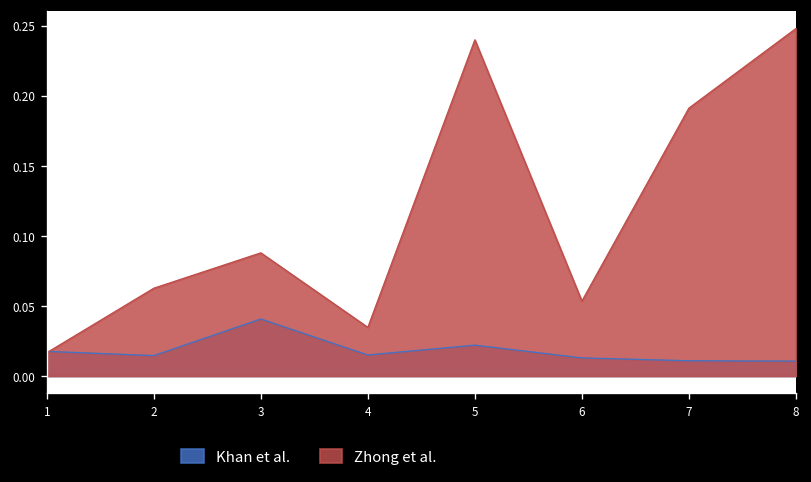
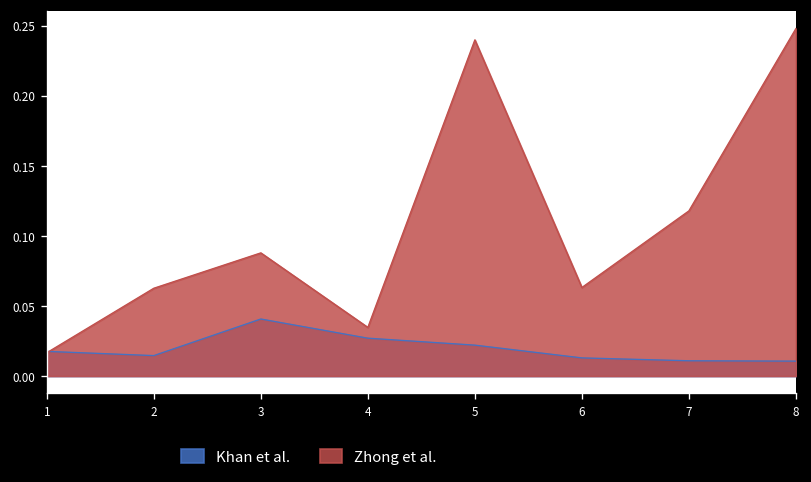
Khan et al., 4: 0.015 -> 0.027
Zhong et al., 6: 0.053 -> 0.063
Zhong et al., 7: 0.191 -> 0.118
